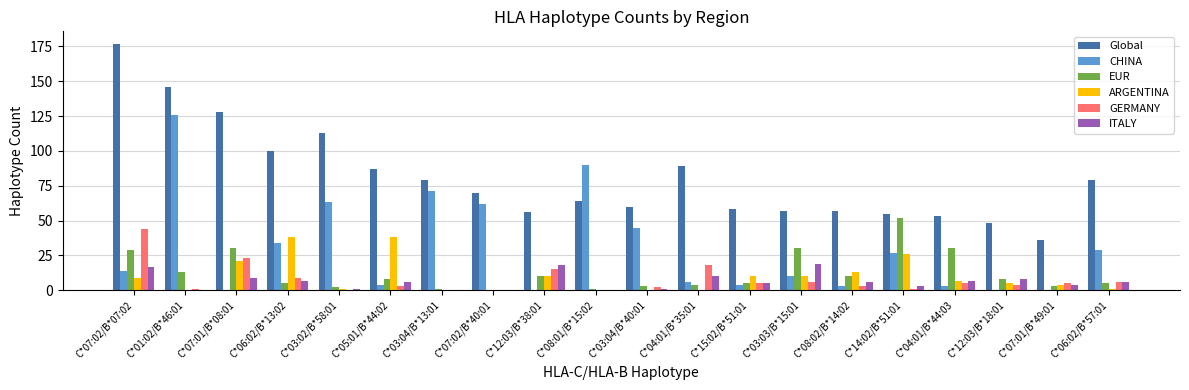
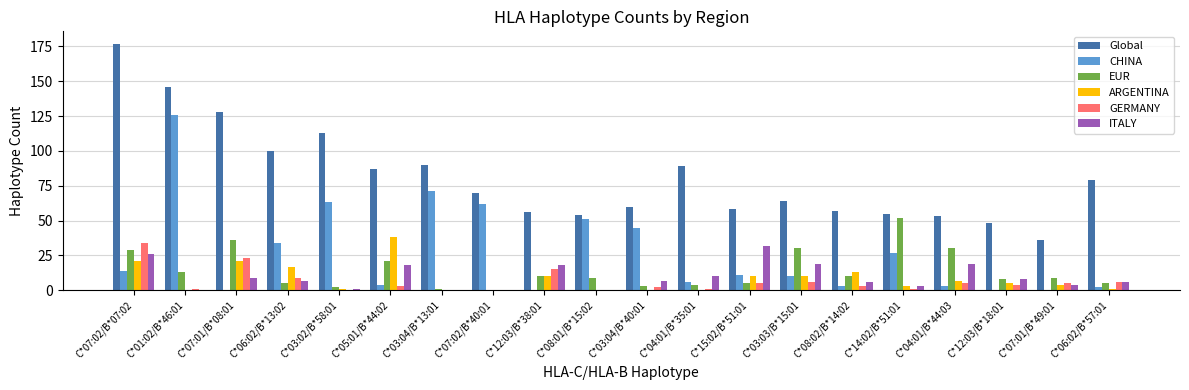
ARGENTINA, C*07:02/B*07:02: 9 -> 21
GERMANY, C*07:02/B*07:02: 44 -> 34
ITALY, C*07:02/B*07:02: 17 -> 26
EUR, C*07:01/B*08:01: 30 -> 36
ARGENTINA, C*06:02/B*13:02: 38 -> 17
EUR, C*05:01/B*44:02: 8 -> 21
ITALY, C*05:01/B*44:02: 6 -> 18
Global, C*03:04/B*13:01: 79 -> 90
Global, C*08:01/B*15:02: 64 -> 54
CHINA, C*08:01/B*15:02: 90 -> 51
EUR, C*08:01/B*15:02: 1 -> 9
ITALY, C*03:04/B*40:01: 1 -> 7
GERMANY, C*04:01/B*35:01: 18 -> 1
CHINA, C*15:02/B*51:01: 4 -> 11
ITALY, C*15:02/B*51:01: 5 -> 32
Global, C*03:03/B*15:01: 57 -> 64
ARGENTINA, C*14:02/B*51:01: 26 -> 3
ITALY, C*04:01/B*44:03: 7 -> 19
EUR, C*07:01/B*49:01: 3 -> 9
CHINA, C*06:02/B*57:01: 29 -> 2
